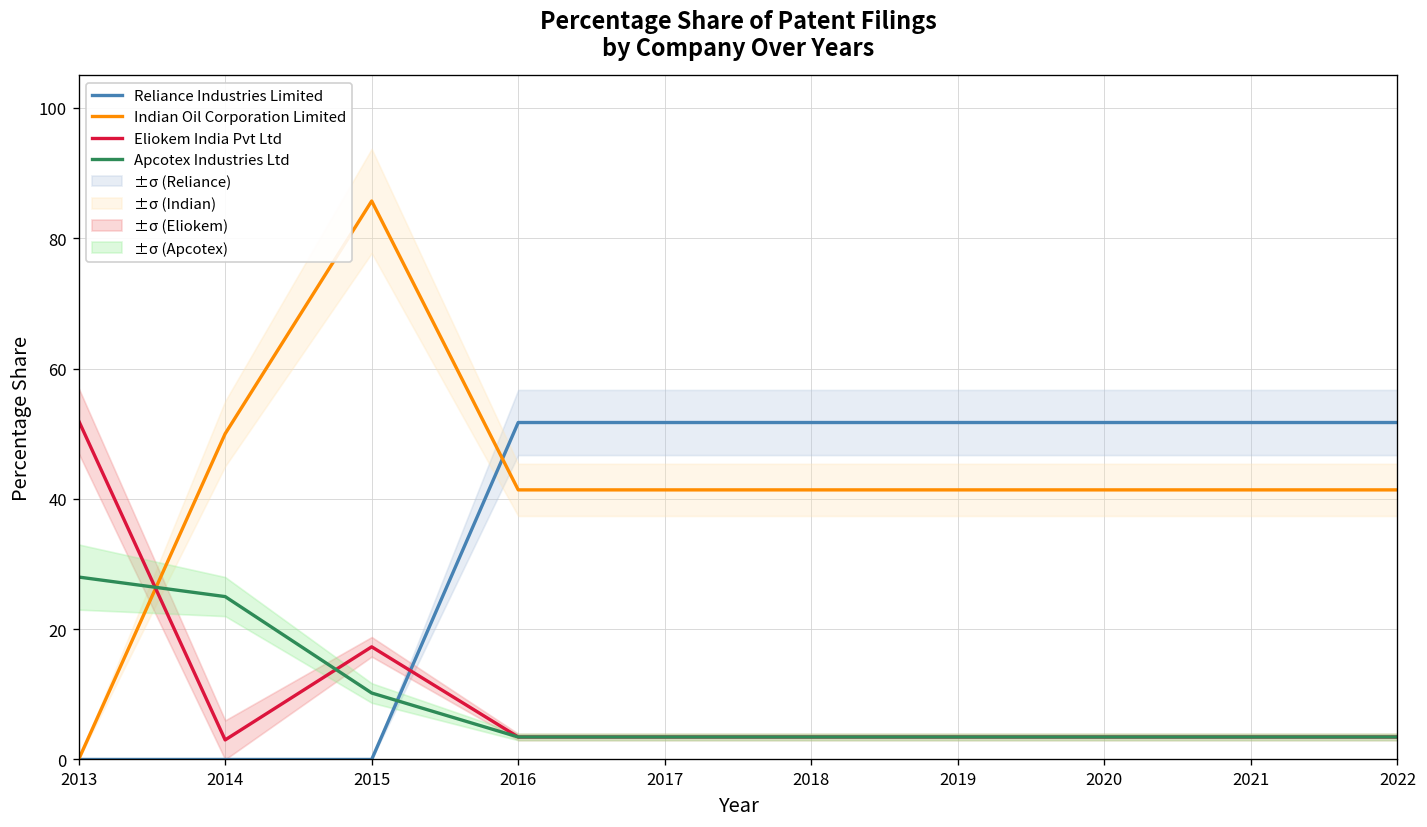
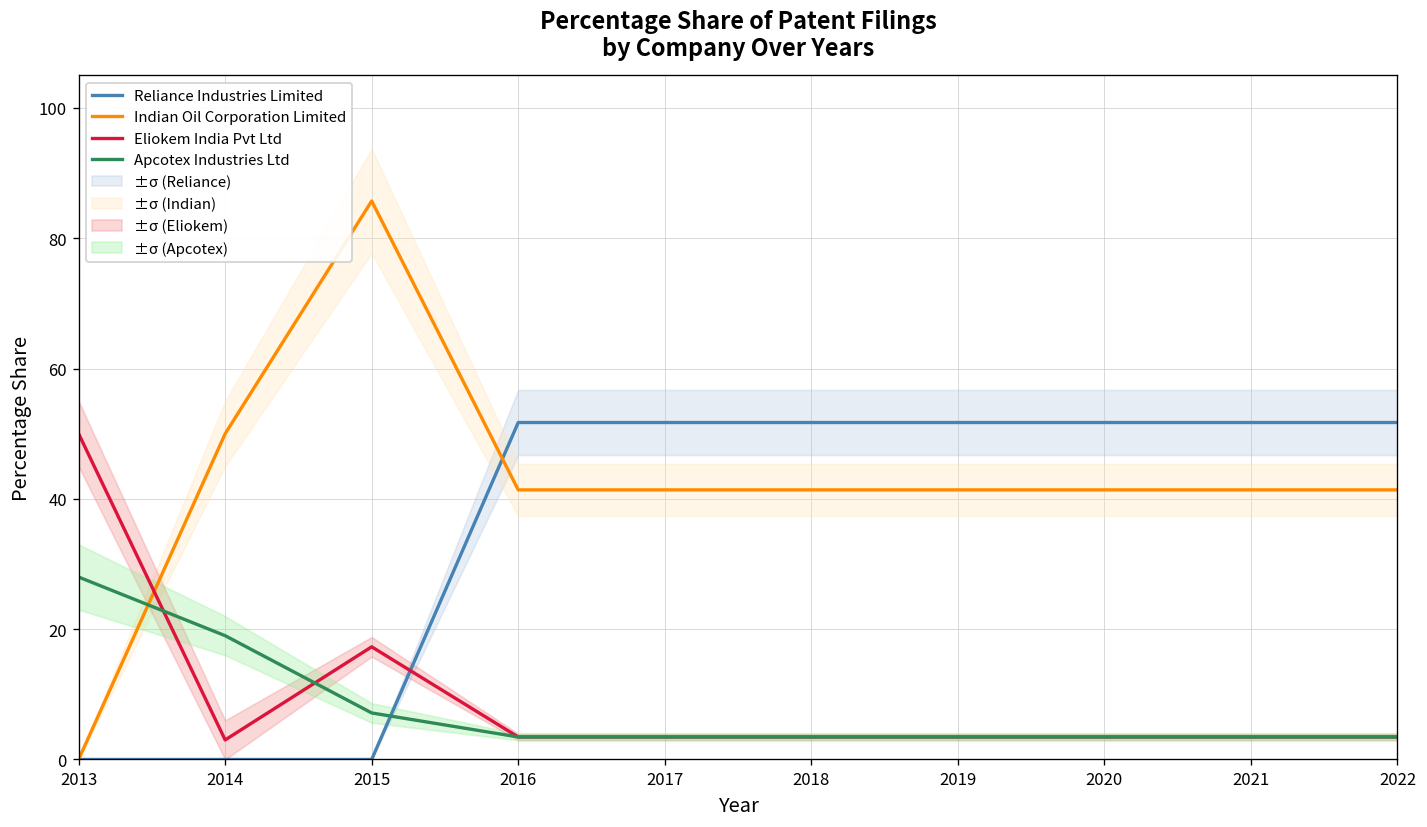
Eliokem India Pvt Ltd, 2013: 52 -> 50
Apcotex Industries Ltd, 2014: 25 -> 19
Apcotex Industries Ltd, 2015: 10 -> 7
